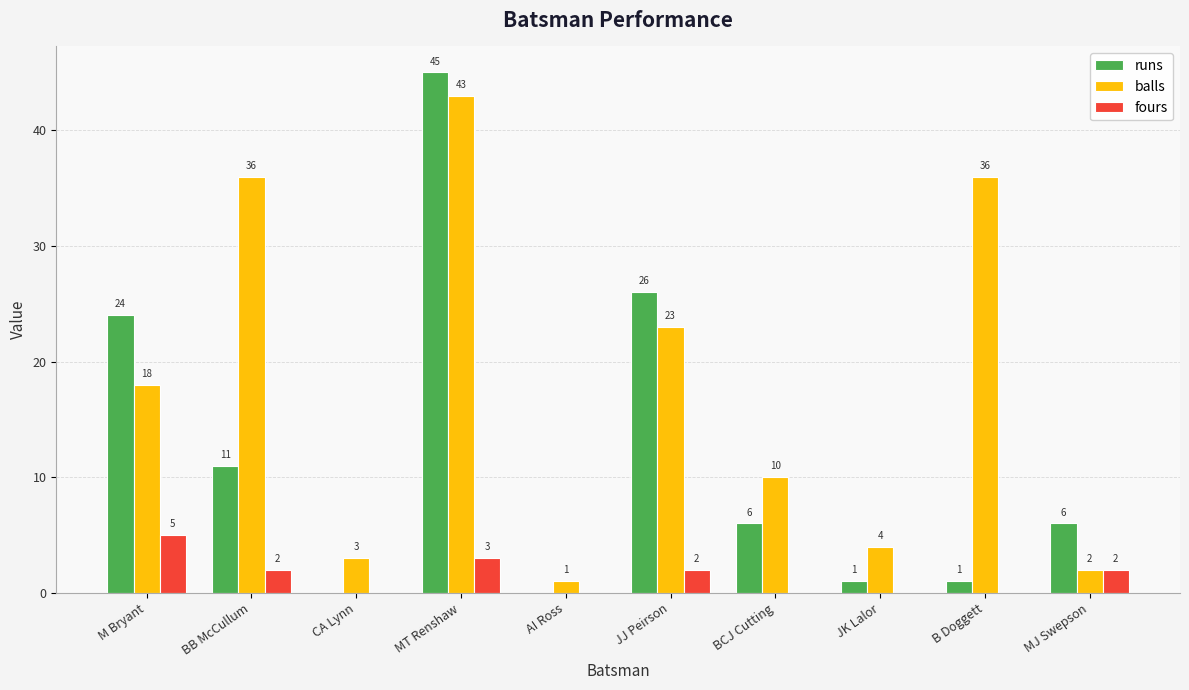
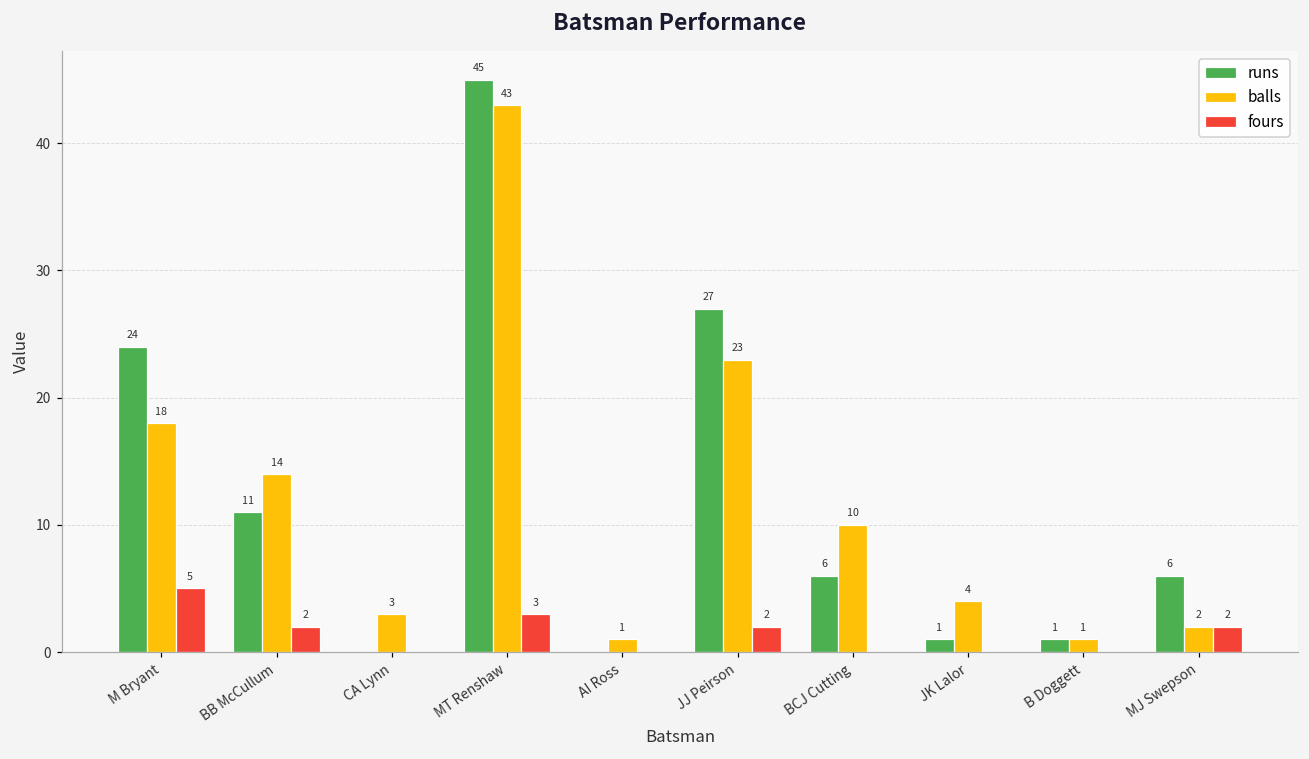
balls, BB McCullum: 36 -> 14
runs, JJ Peirson: 26 -> 27
balls, B Doggett: 36 -> 1
